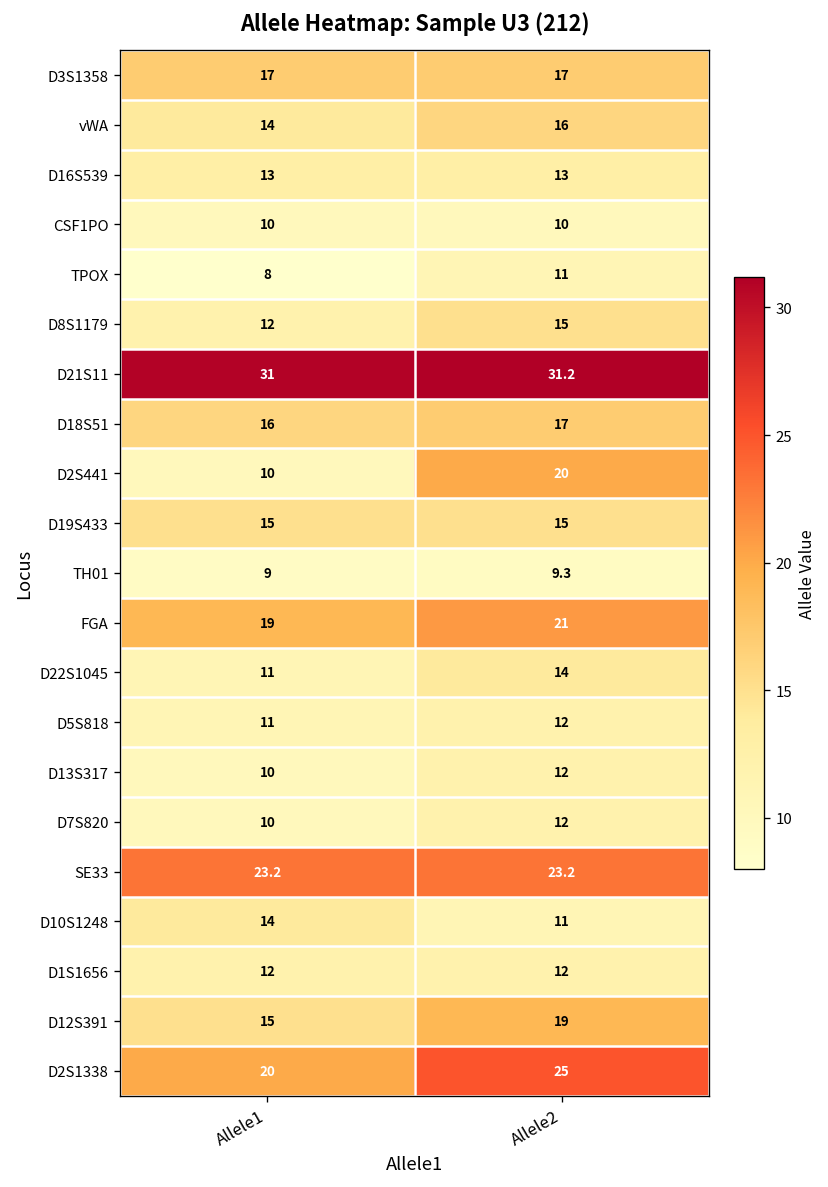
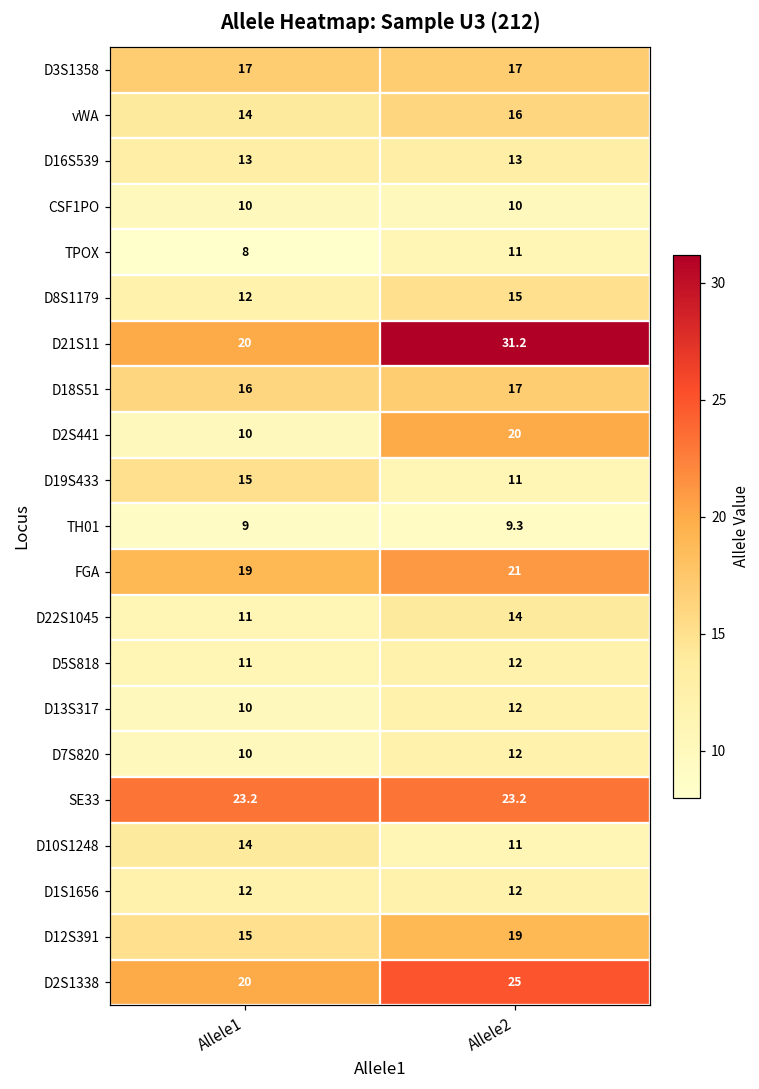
D21S11, Allele1: 31 -> 20
D19S433, Allele2: 15 -> 11
